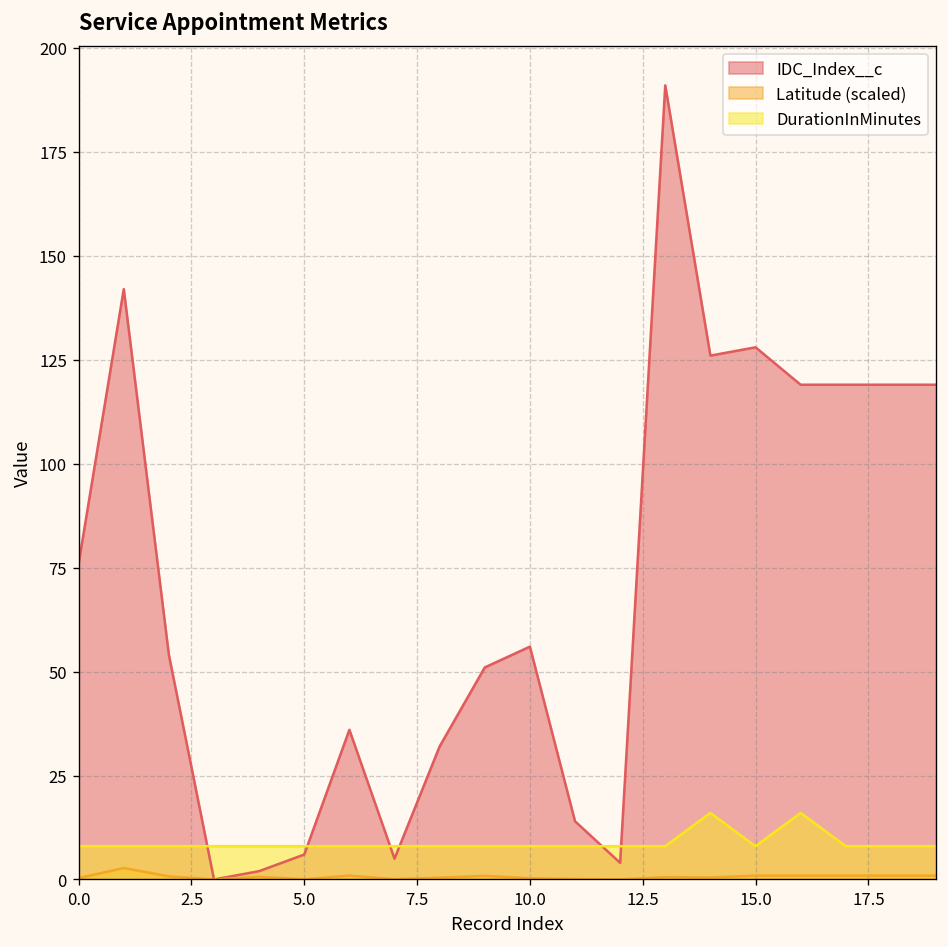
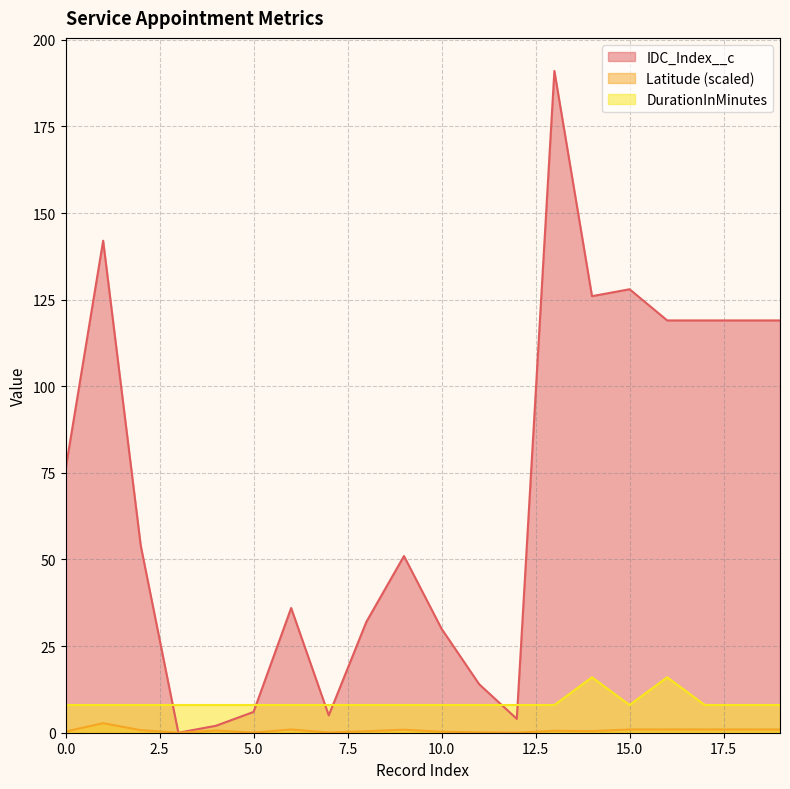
IDC_Index__c, 10.0: 56 -> 30
